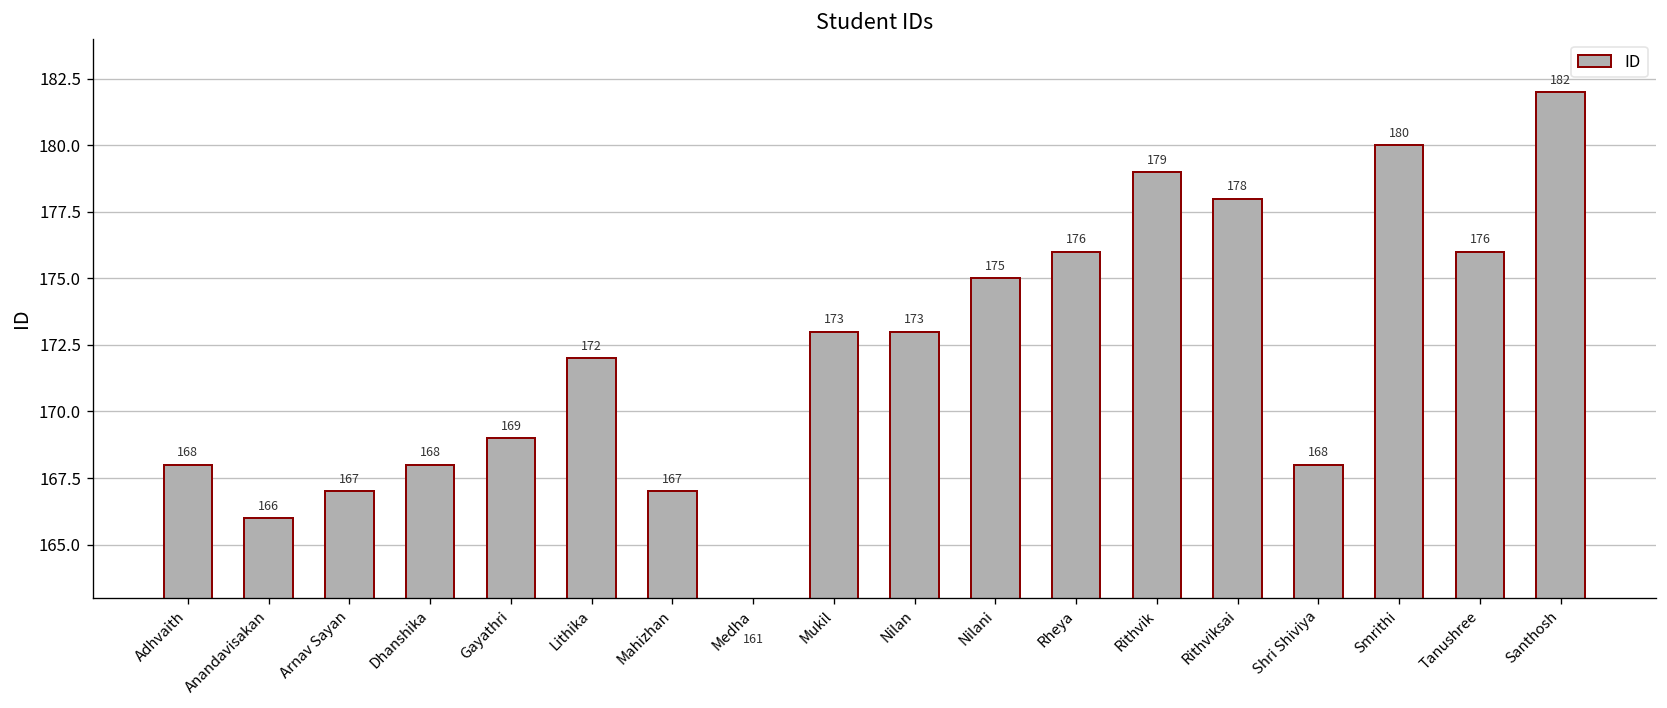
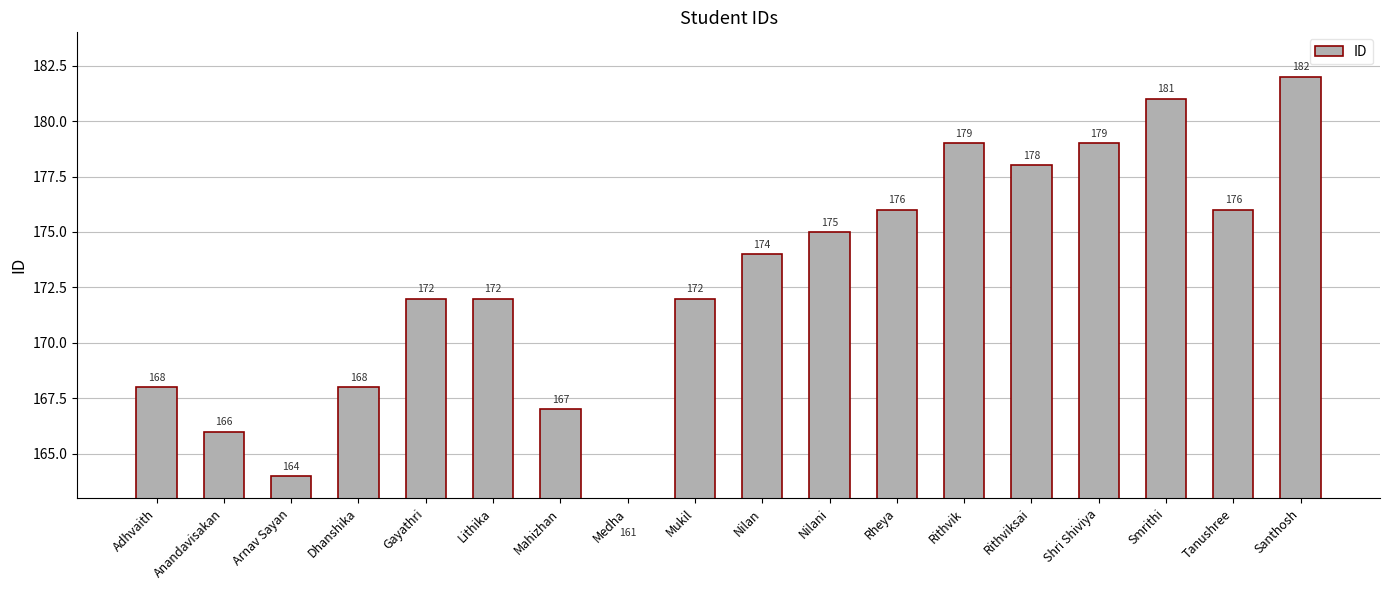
Arnav Sayan: 167 -> 164
Gayathri: 169 -> 172
Mukil: 173 -> 172
Nilan: 173 -> 174
Shri Shiviya: 168 -> 179
Smrithi: 180 -> 181
